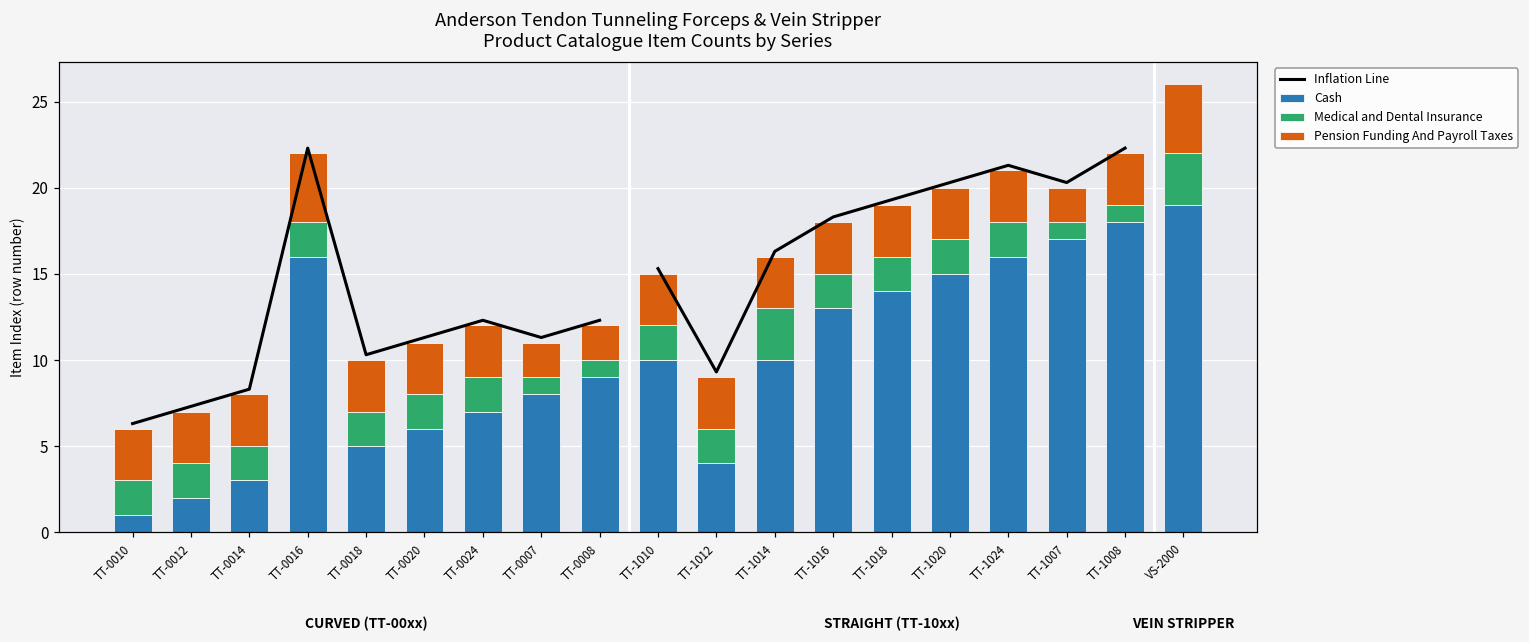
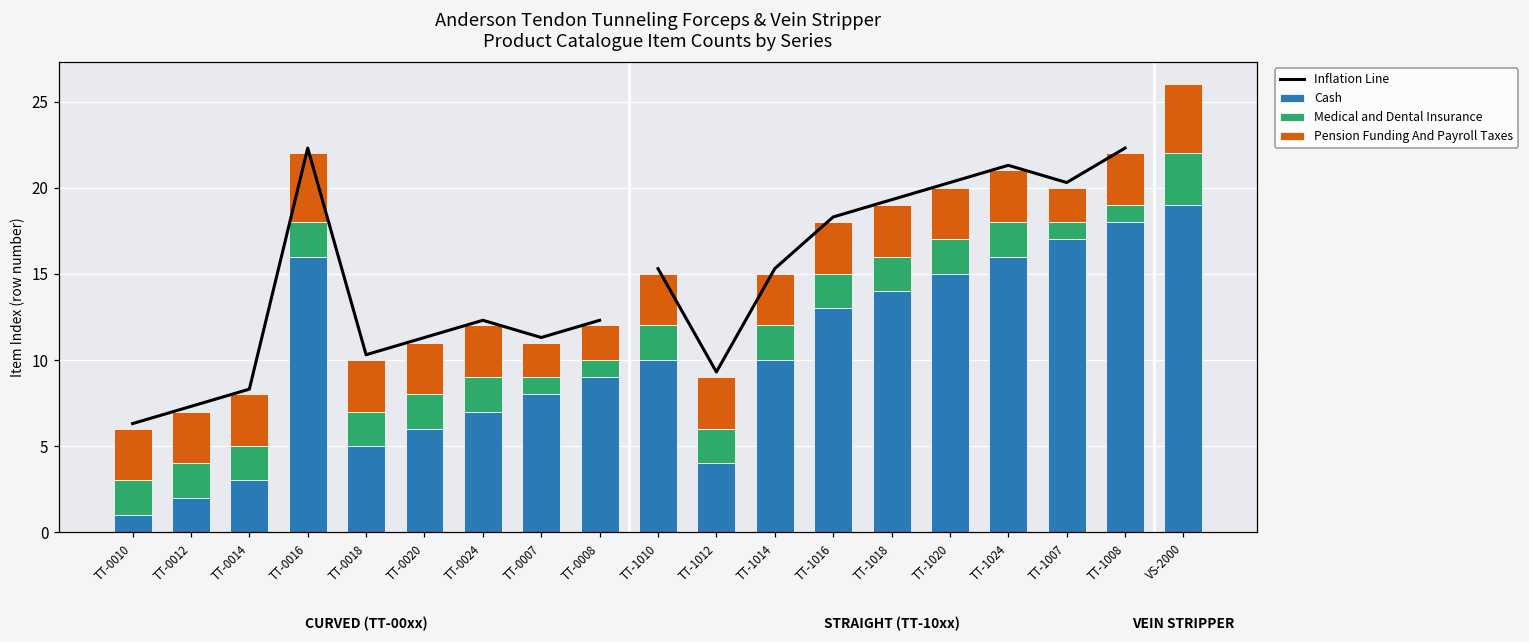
Medical and Dental Insurance, TT-1014: 3 -> 2
